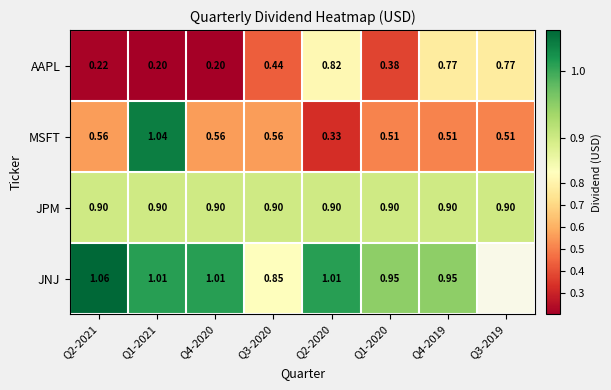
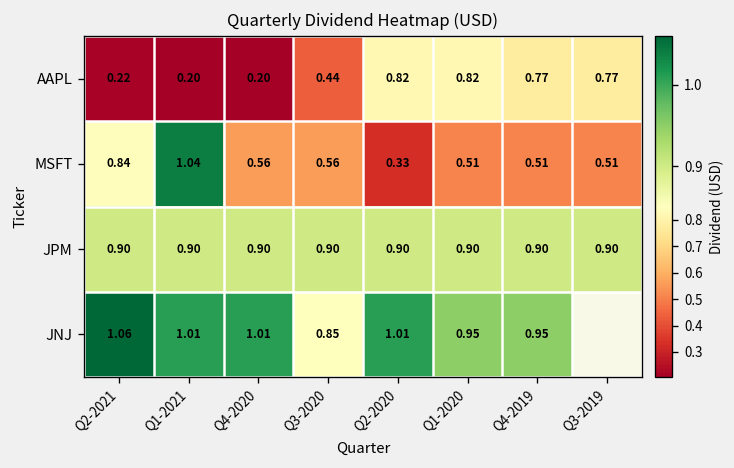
AAPL, Q1-2020: 0.38 -> 0.82
MSFT, Q2-2021: 0.56 -> 0.84
